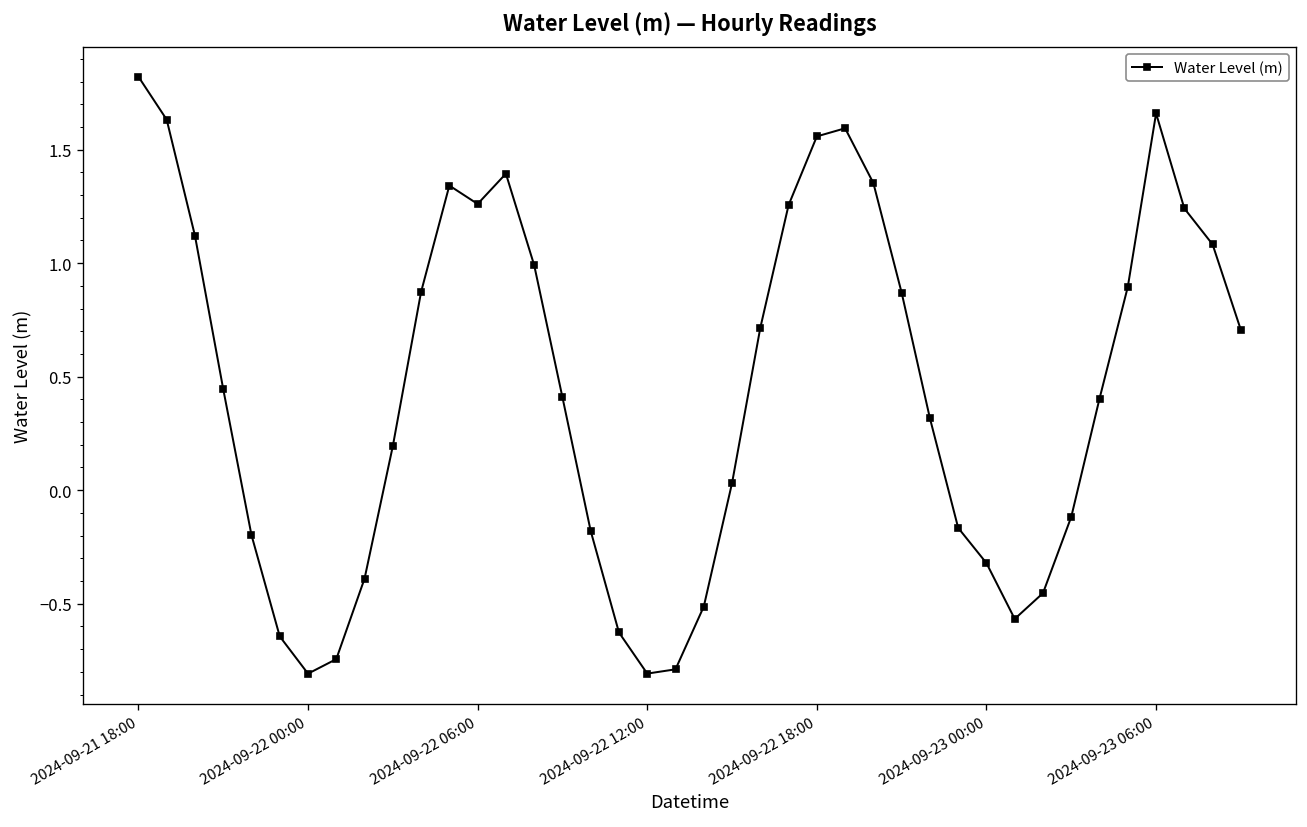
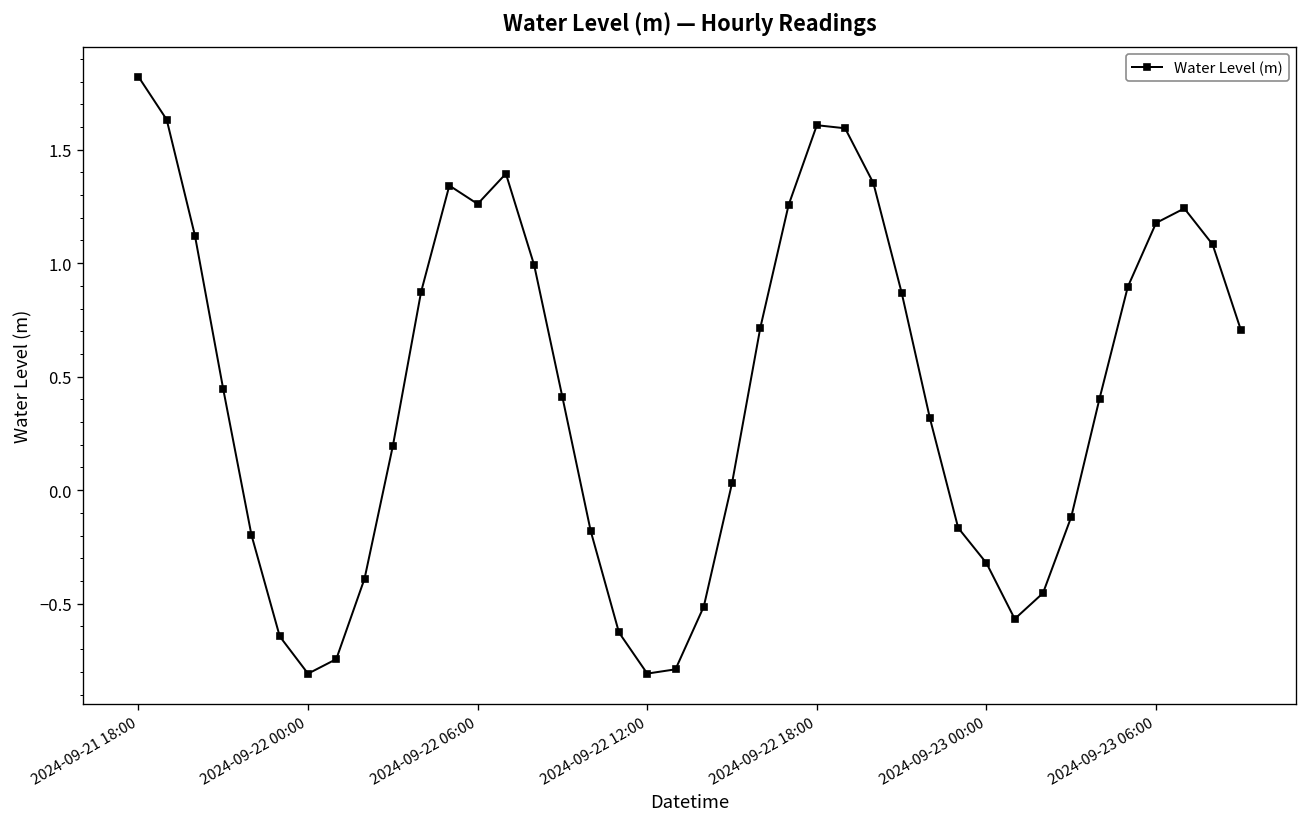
2024-09-22 18:00: 1.56 -> 1.61
2024-09-23 06:00: 1.66 -> 1.18
